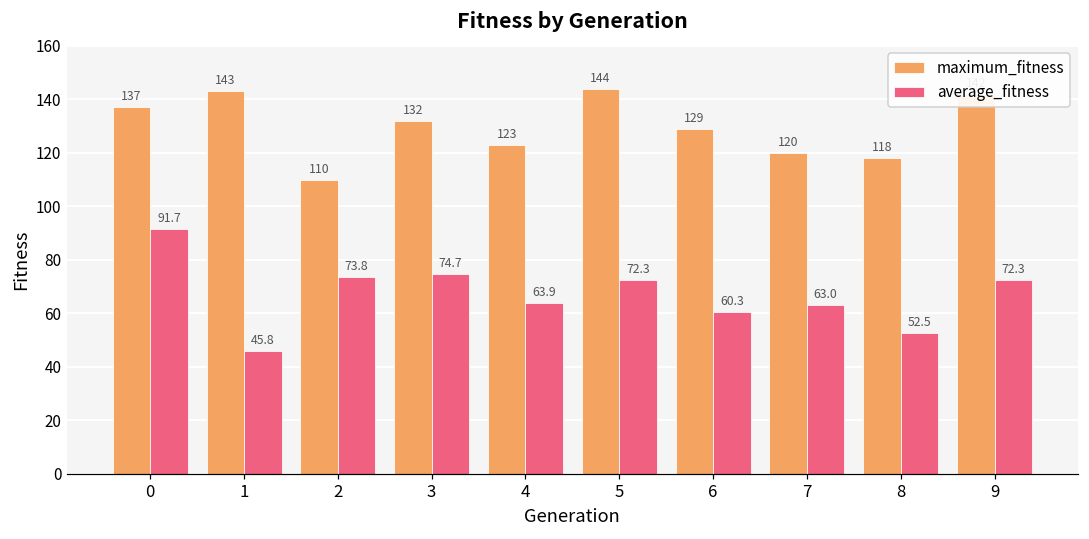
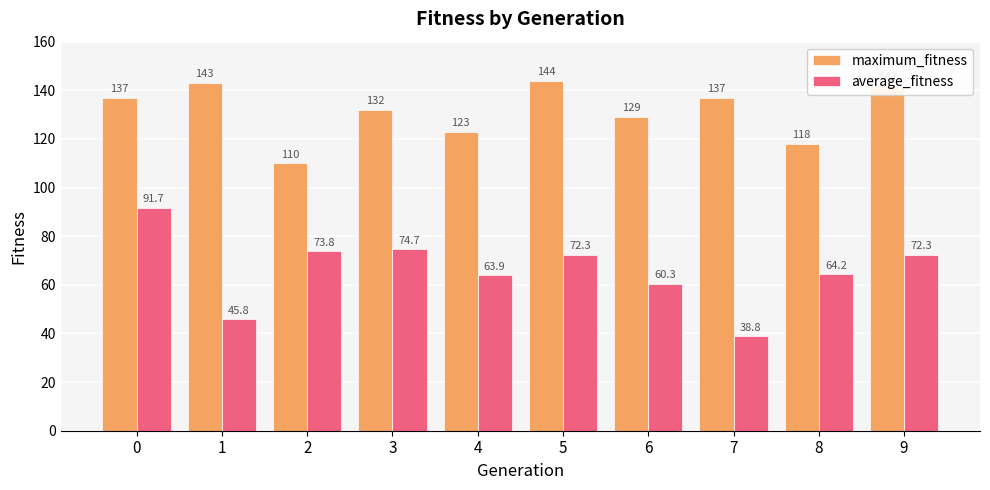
maximum_fitness, 7: 120 -> 137
average_fitness, 7: 63.0 -> 38.8
average_fitness, 8: 52.5 -> 64.2
